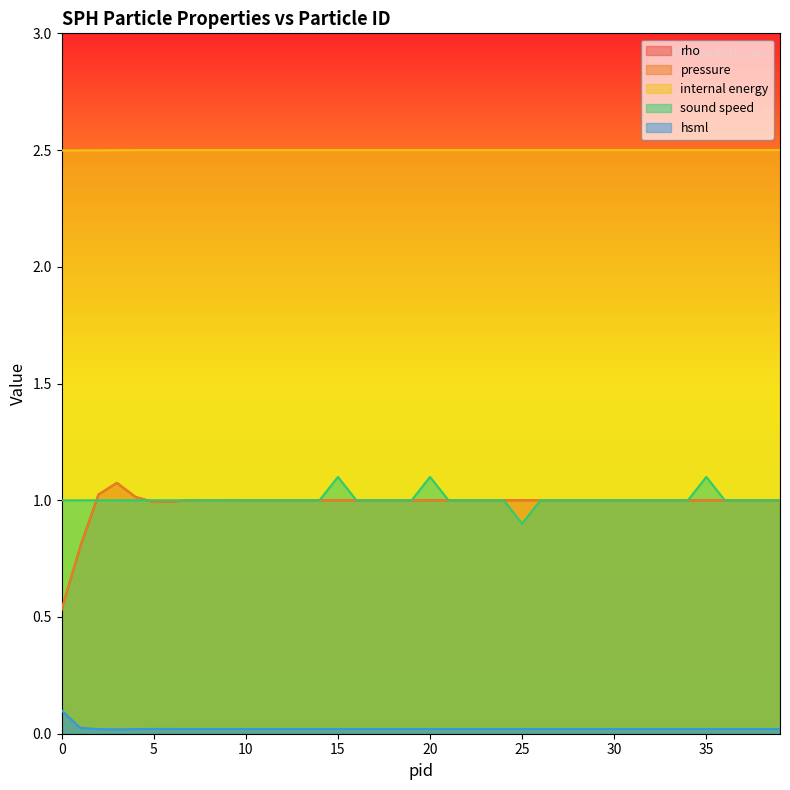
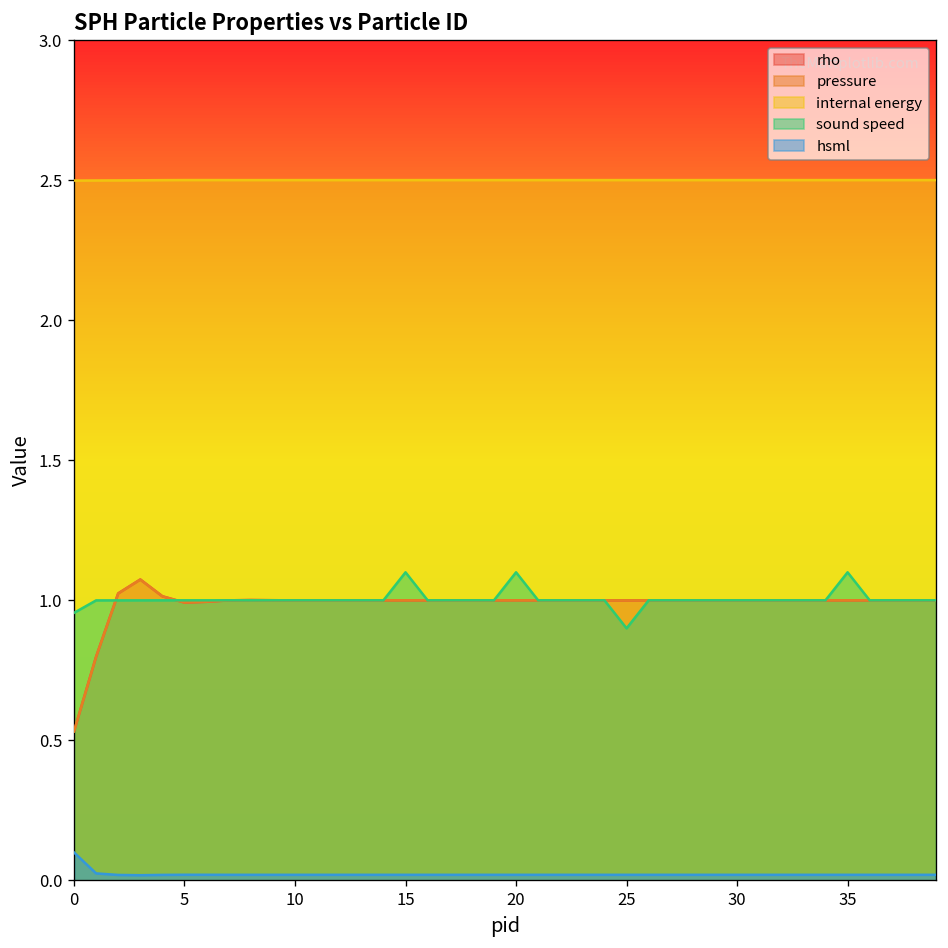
sound speed, 0: 1.00 -> 0.96
